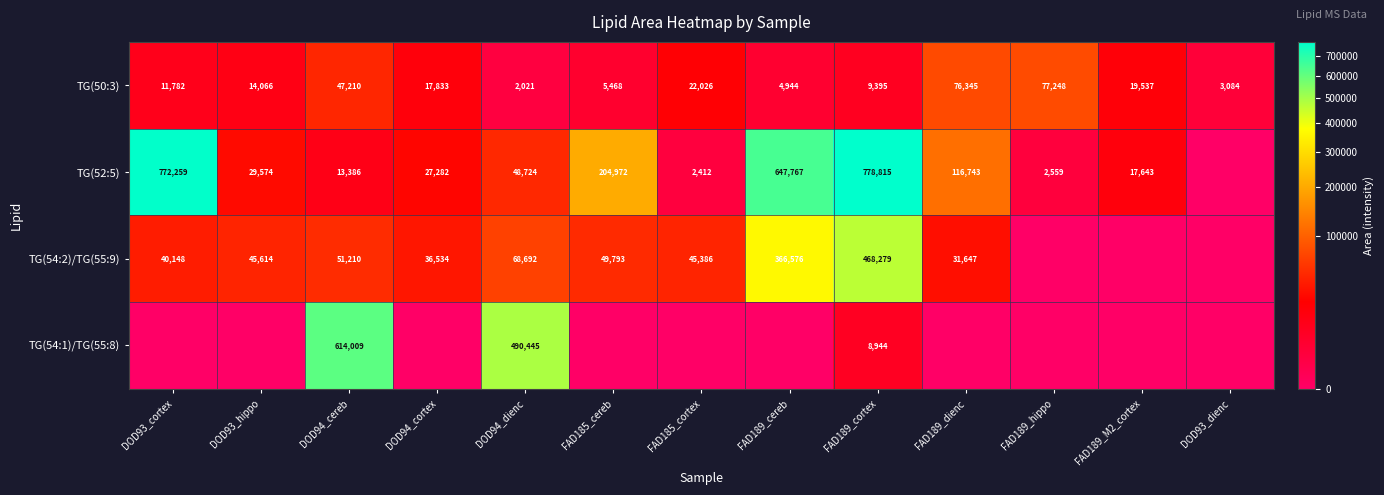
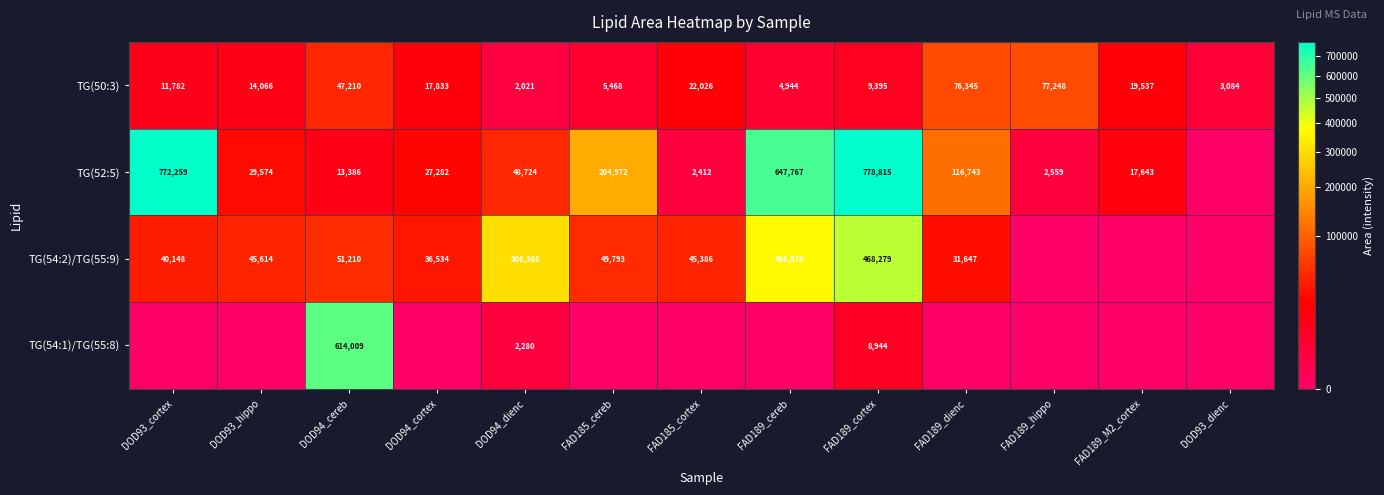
TG(54:2)/TG(55:9), DOD94_dienc: 68,692 -> 306,368
TG(54:1)/TG(55:8), DOD94_dienc: 490,445 -> 2,280
